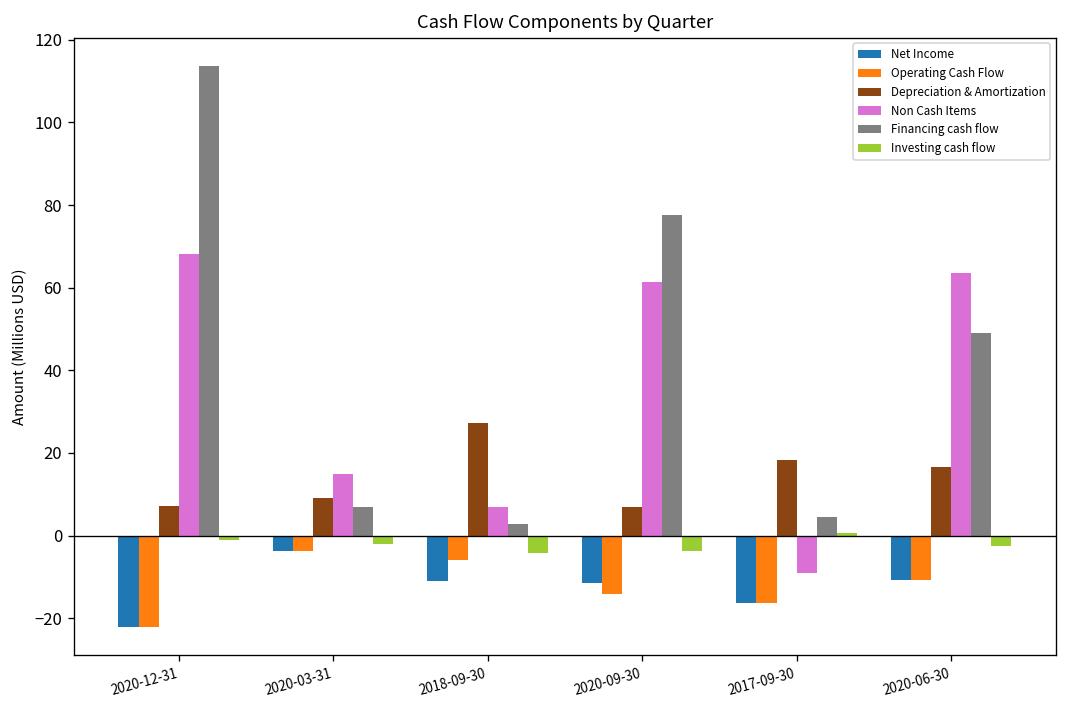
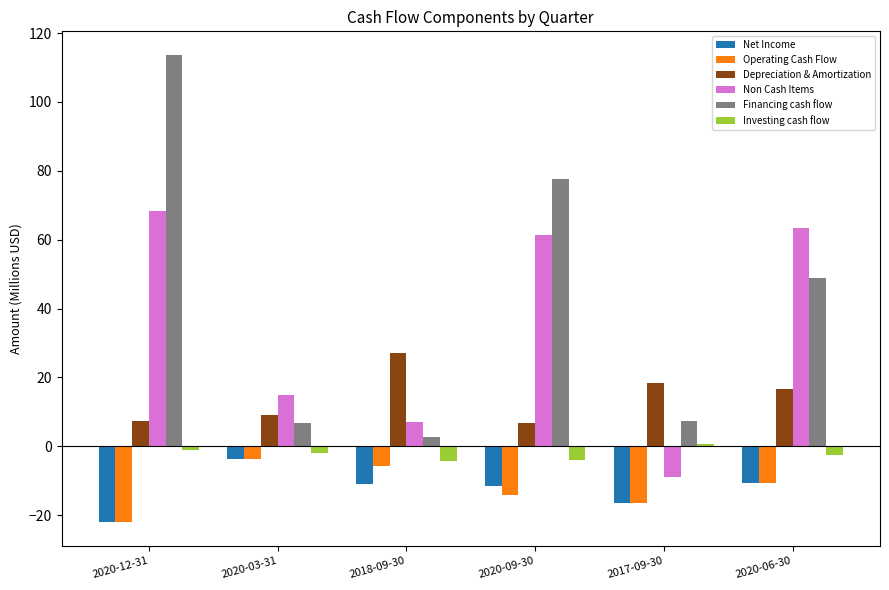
Financing cash flow, 2017-09-30: 4 -> 7
